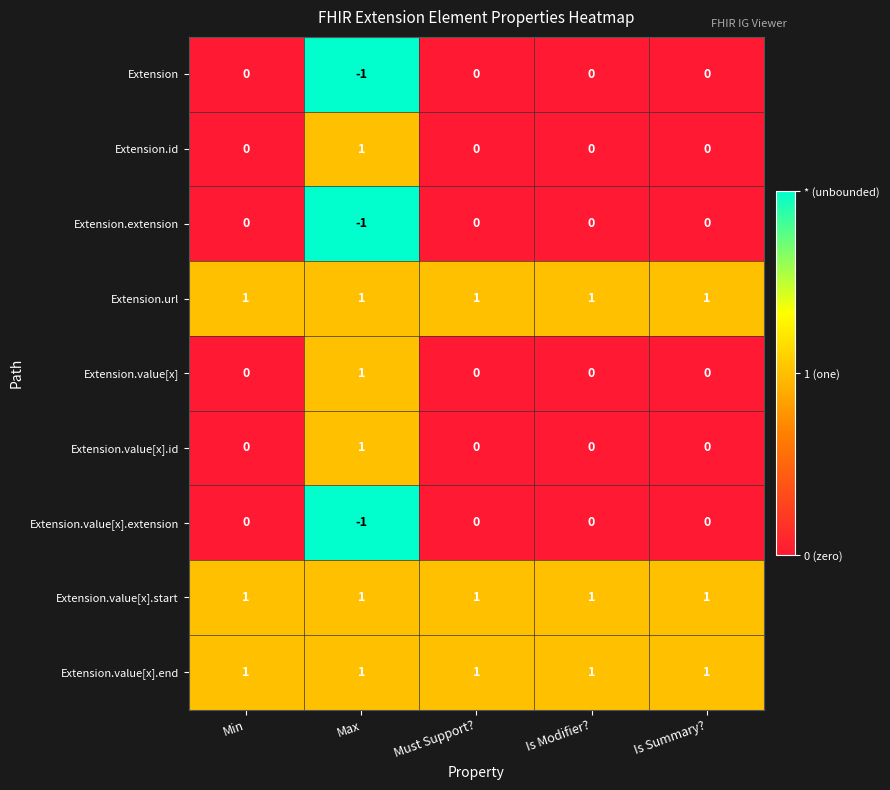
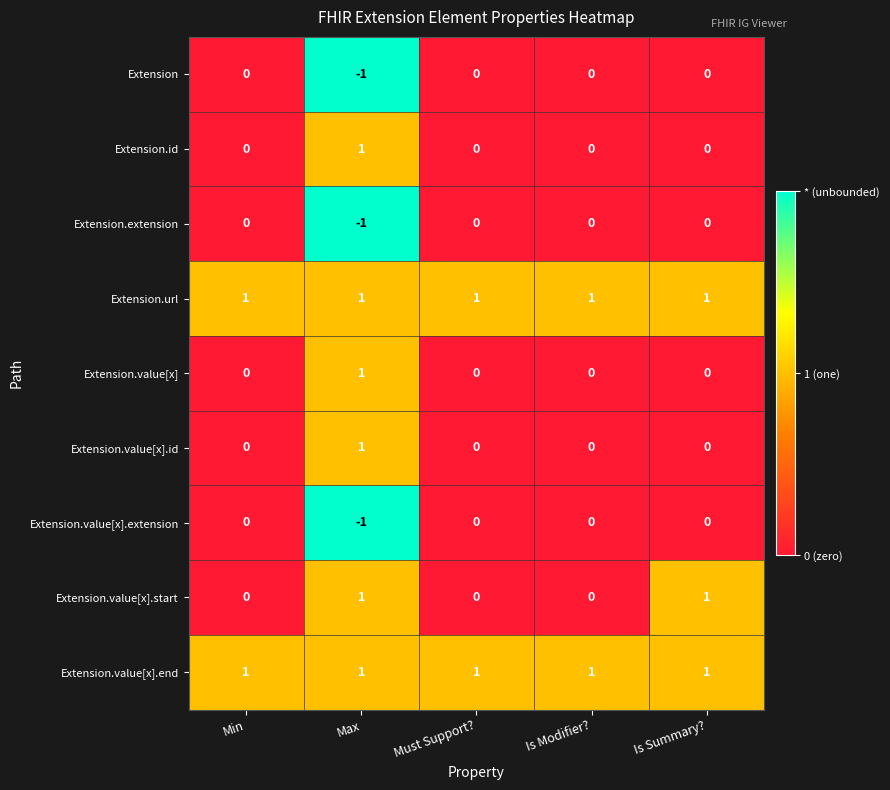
Extension.value[x].start, Min: 1 -> 0
Extension.value[x].start, Must Support?: 1 -> 0
Extension.value[x].start, Is Modifier?: 1 -> 0
